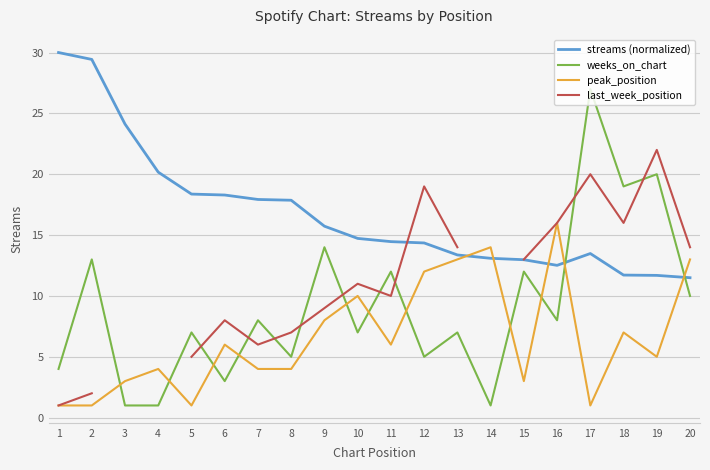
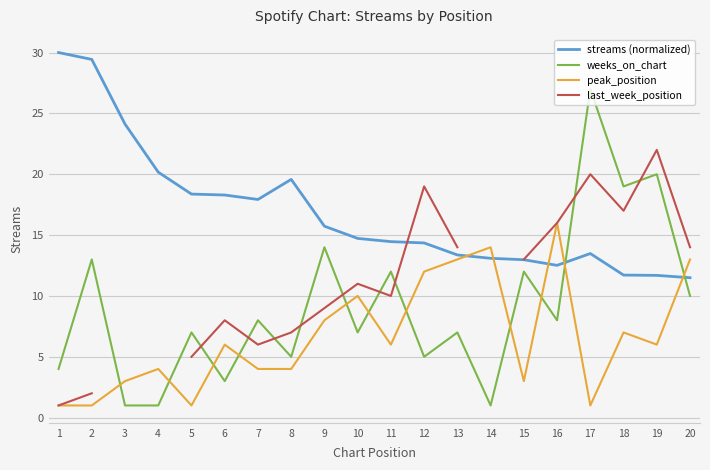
streams (normalized), 8: 17.9 -> 19.6
last_week_position, 18: 16 -> 17
peak_position, 19: 5 -> 6
